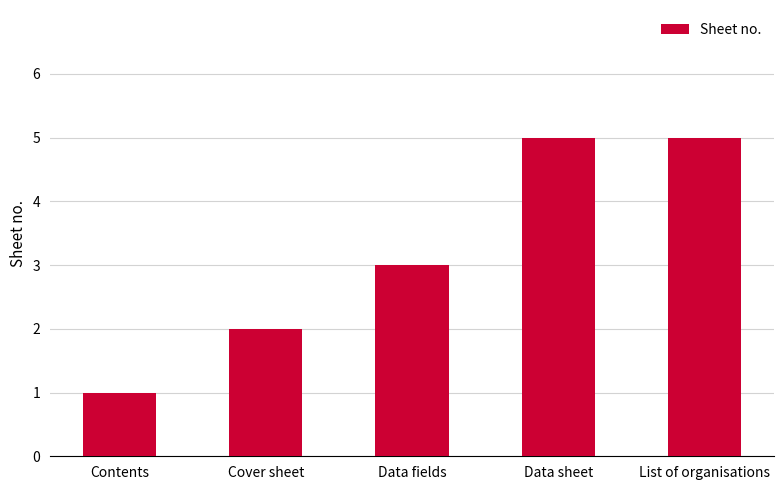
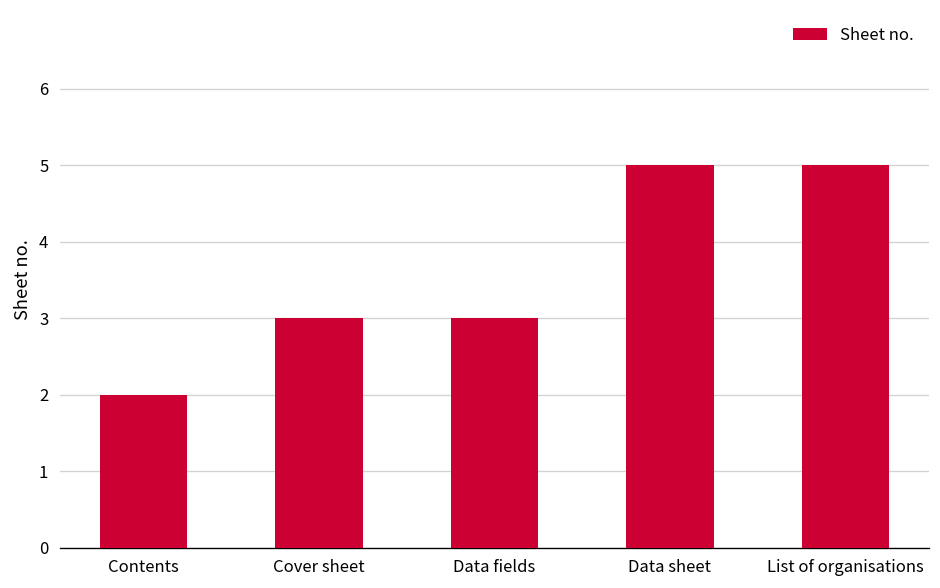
Contents: 1 -> 2
Cover sheet: 2 -> 3
